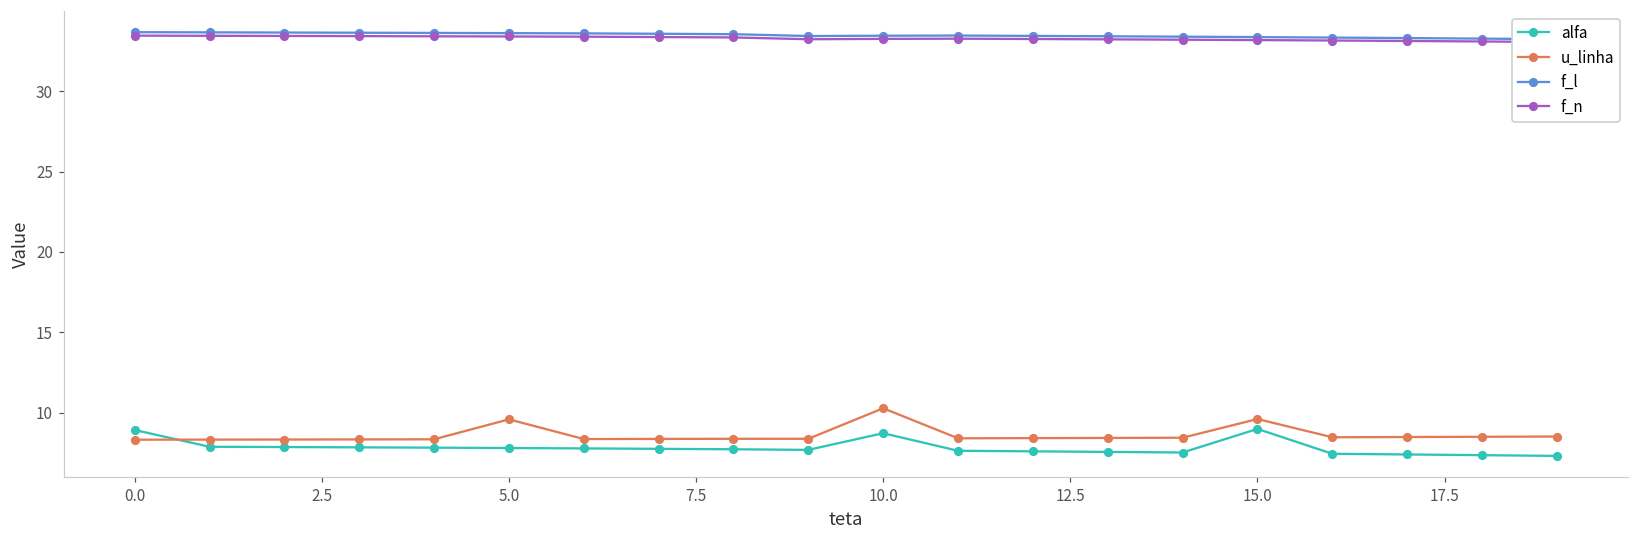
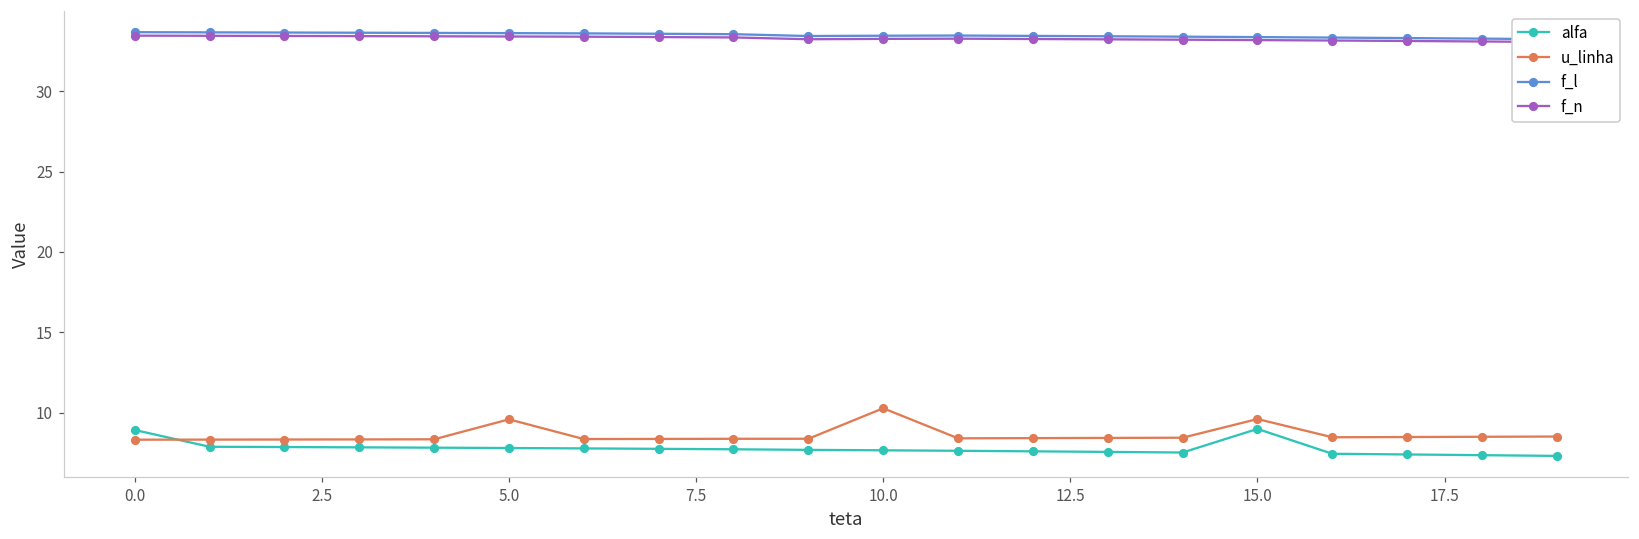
alfa, 10.0: 8.7 -> 7.7
